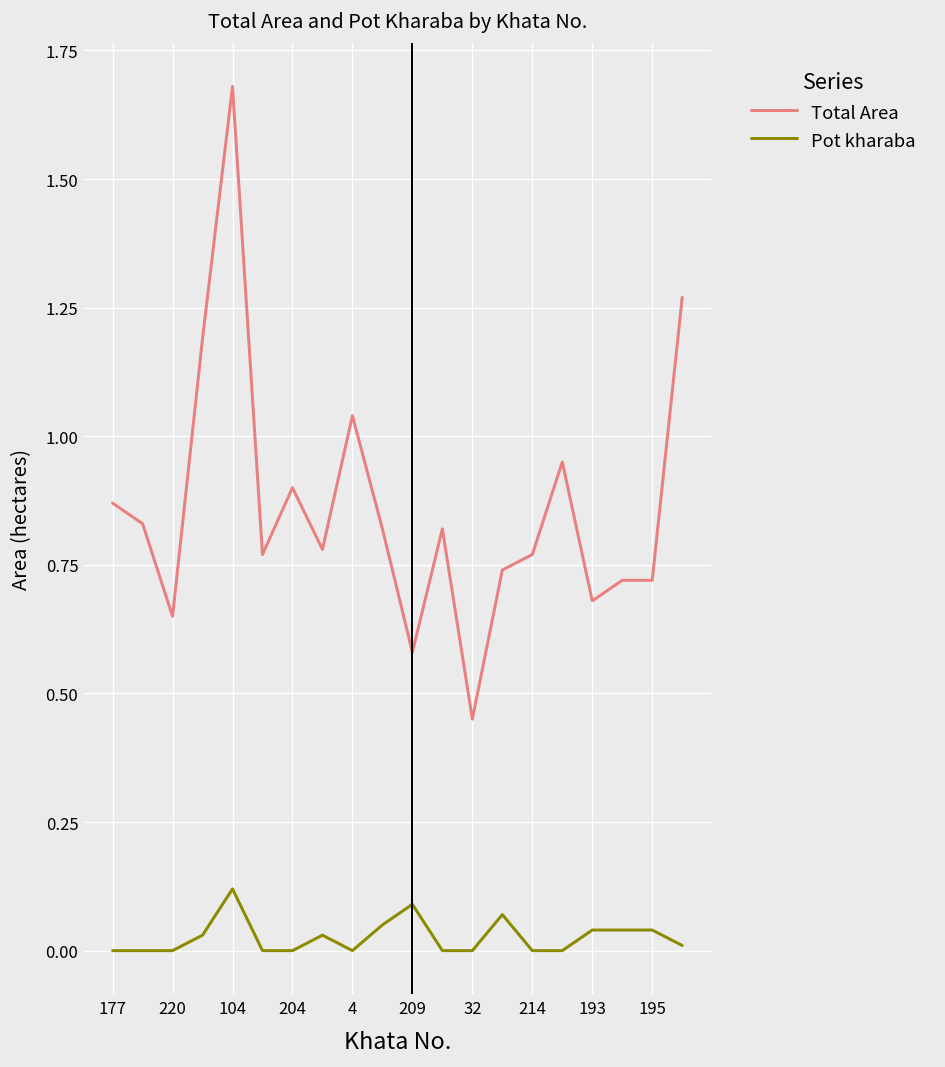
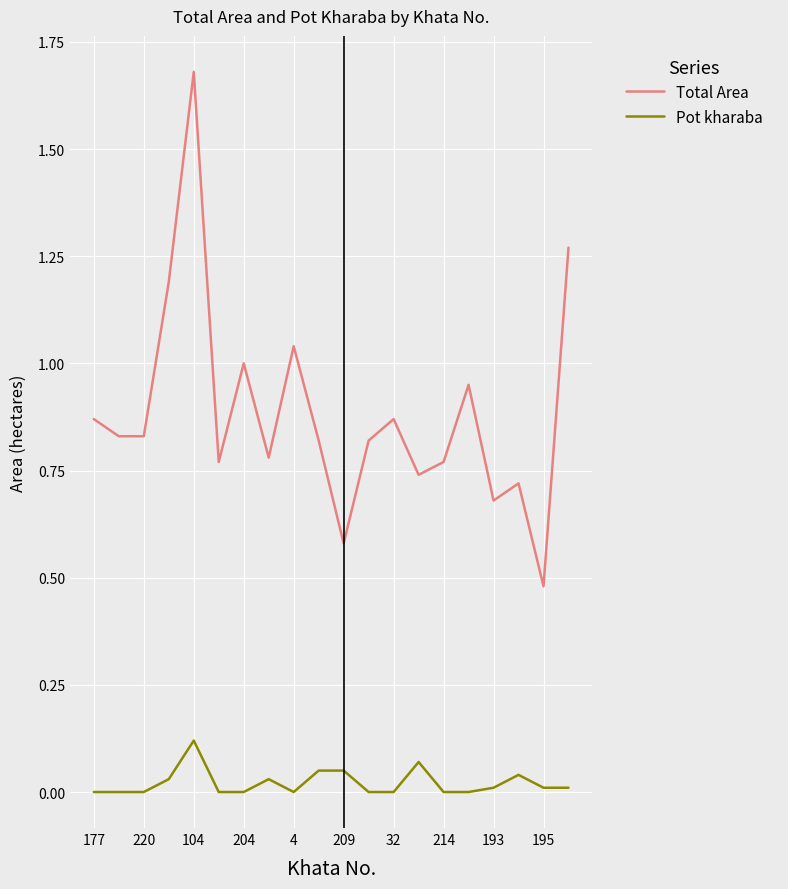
Total Area, 220: 0.65 -> 0.83
Total Area, 204: 0.9 -> 1.0
Pot kharaba, 209: 0.09 -> 0.05
Total Area, 32: 0.45 -> 0.87
Pot kharaba, 193: 0.04 -> 0.01
Total Area, 195: 0.72 -> 0.48
Pot kharaba, 195: 0.04 -> 0.01
